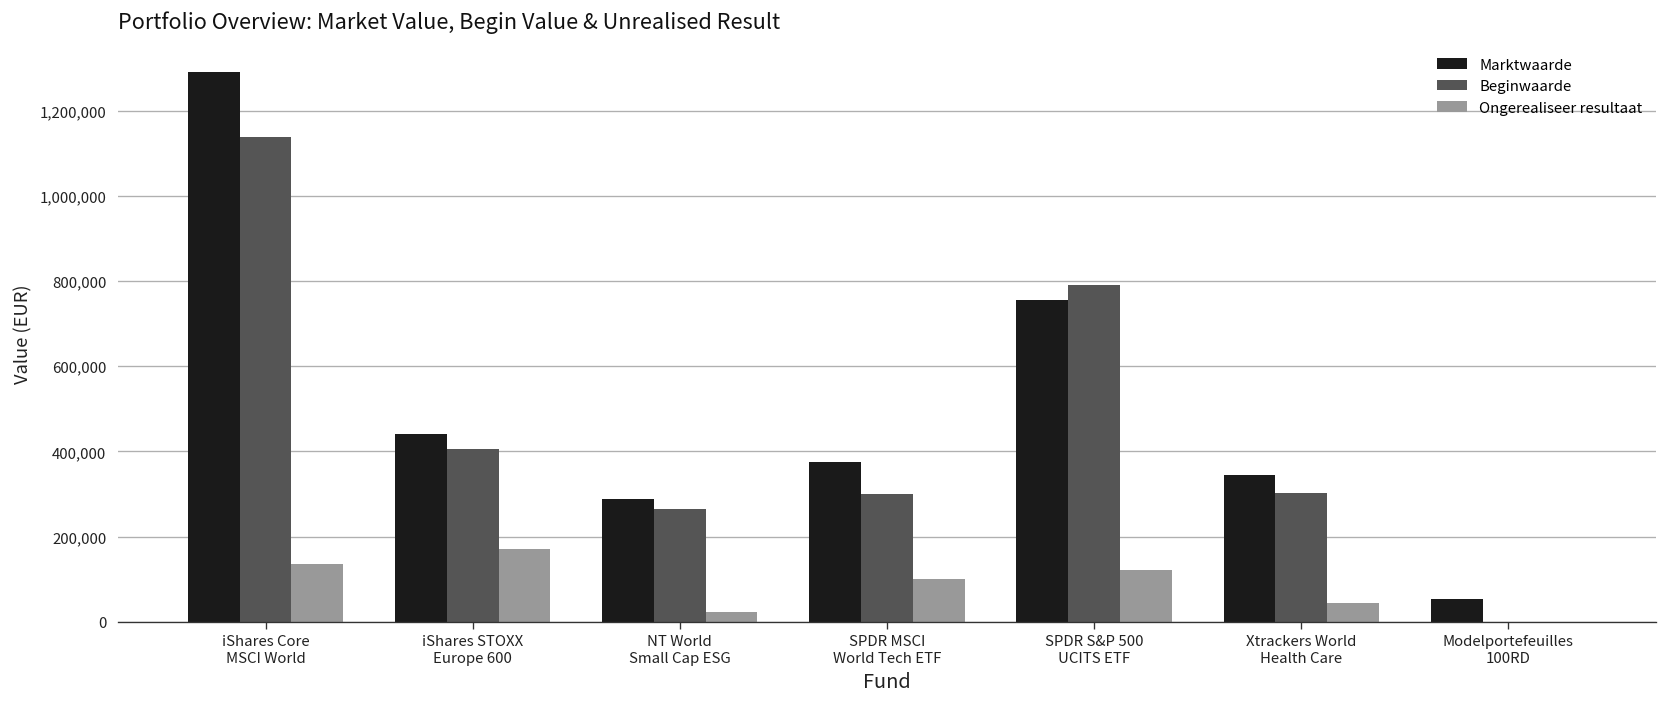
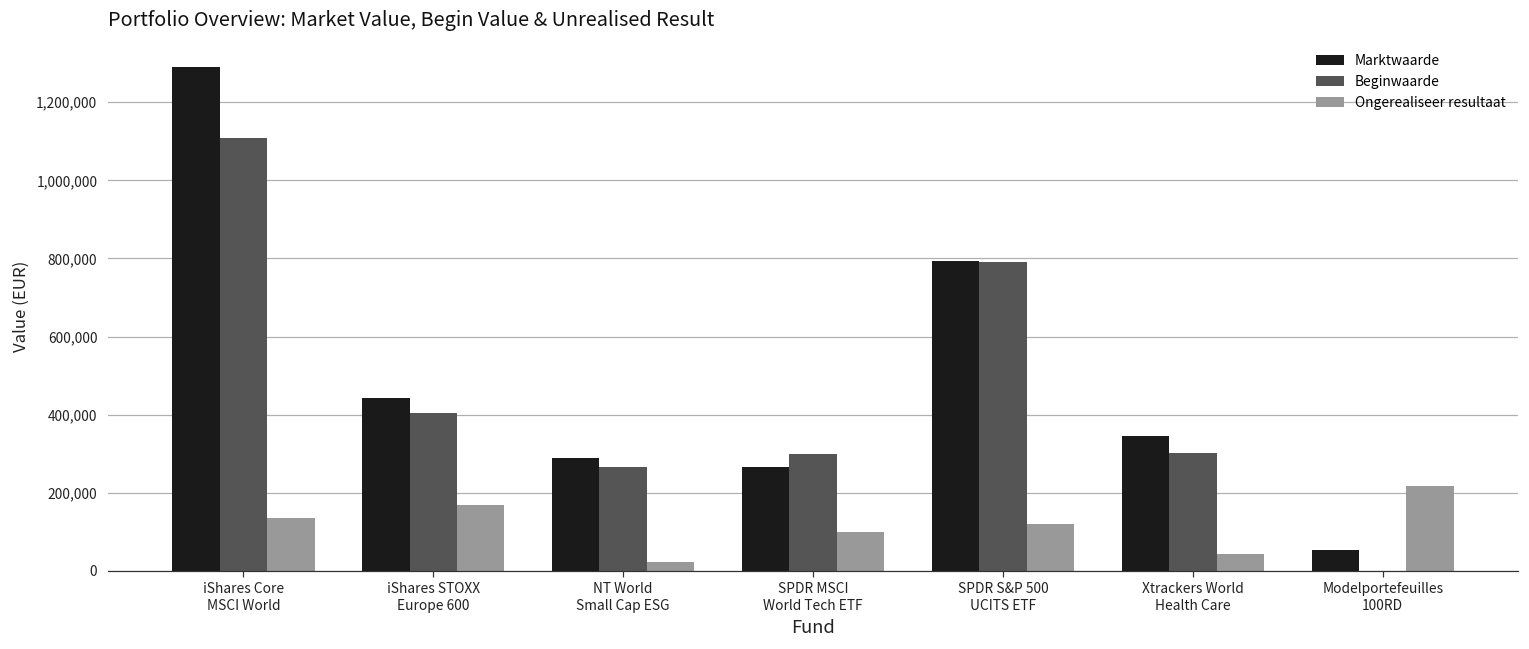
Beginwaarde, iShares Core MSCI World: 1,140,000 -> 1,110,000
Marktwaarde, SPDR MSCI World Tech ETF: 370,000 -> 270,000
Marktwaarde, SPDR S&P 500 UCITS ETF: 760,000 -> 790,000
Ongerealiseer resultaat, Modelportefeuilles 100RD: 0 -> 220,000
